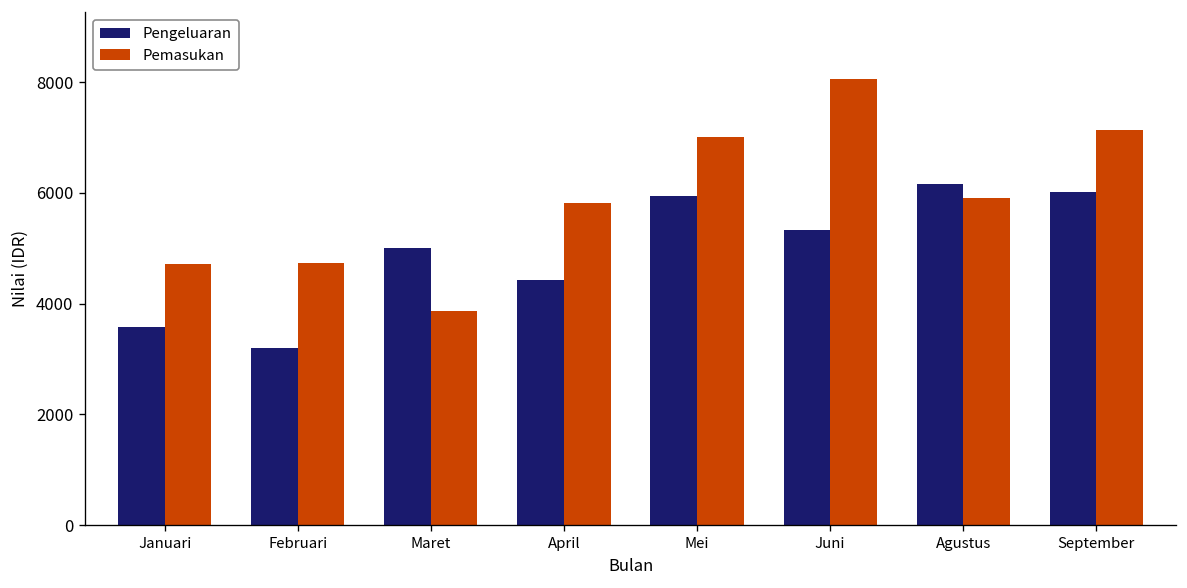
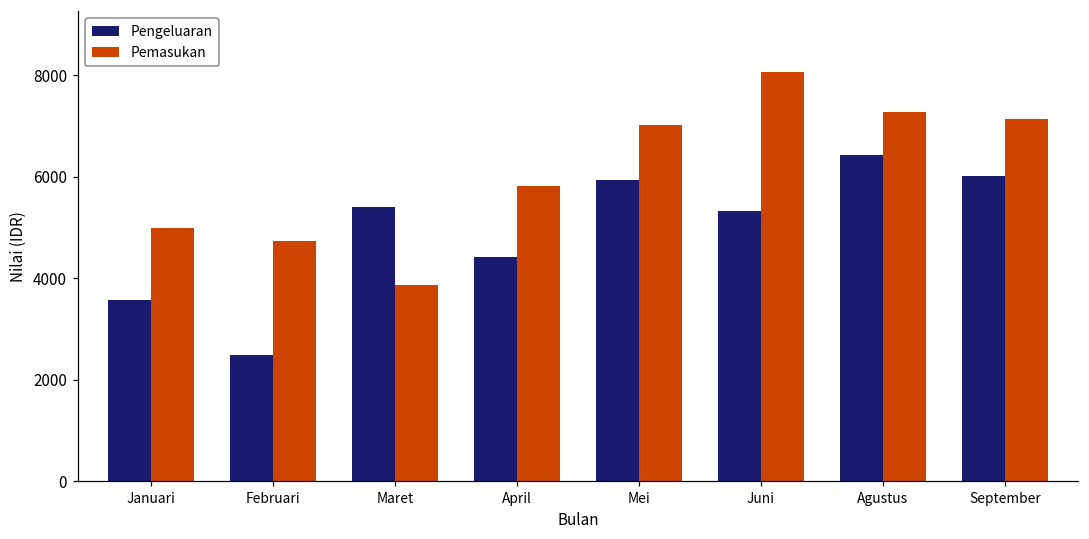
Pemasukan, Januari: 4700 -> 5000
Pengeluaran, Februari: 3200 -> 2500
Pengeluaran, Maret: 5000 -> 5400
Pengeluaran, Agustus: 6200 -> 6400
Pemasukan, Agustus: 5900 -> 7300
